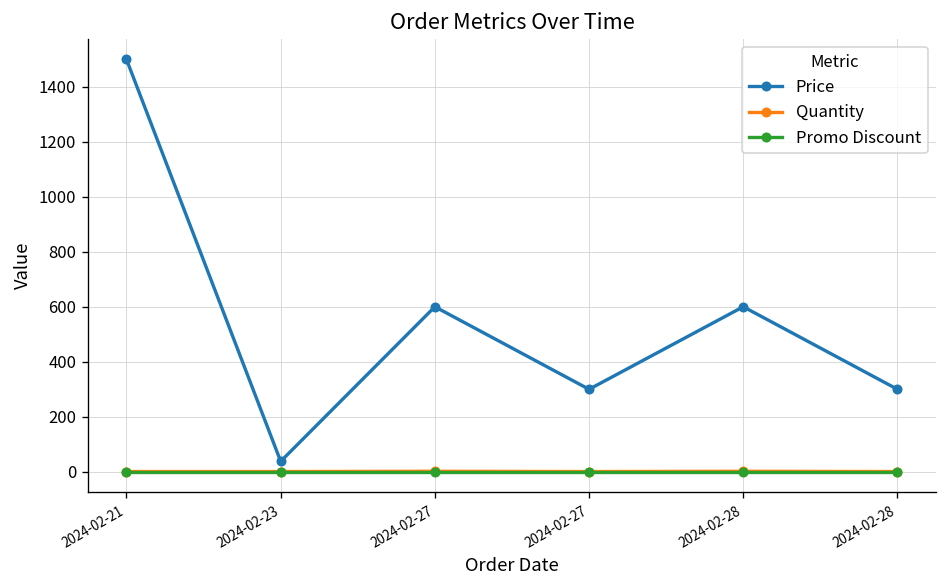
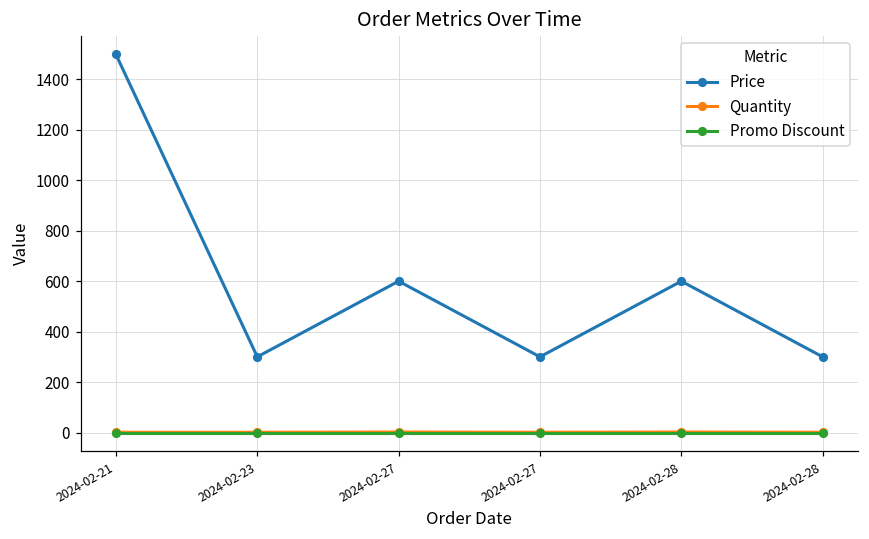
Price, 2024-02-23: 40 -> 300
